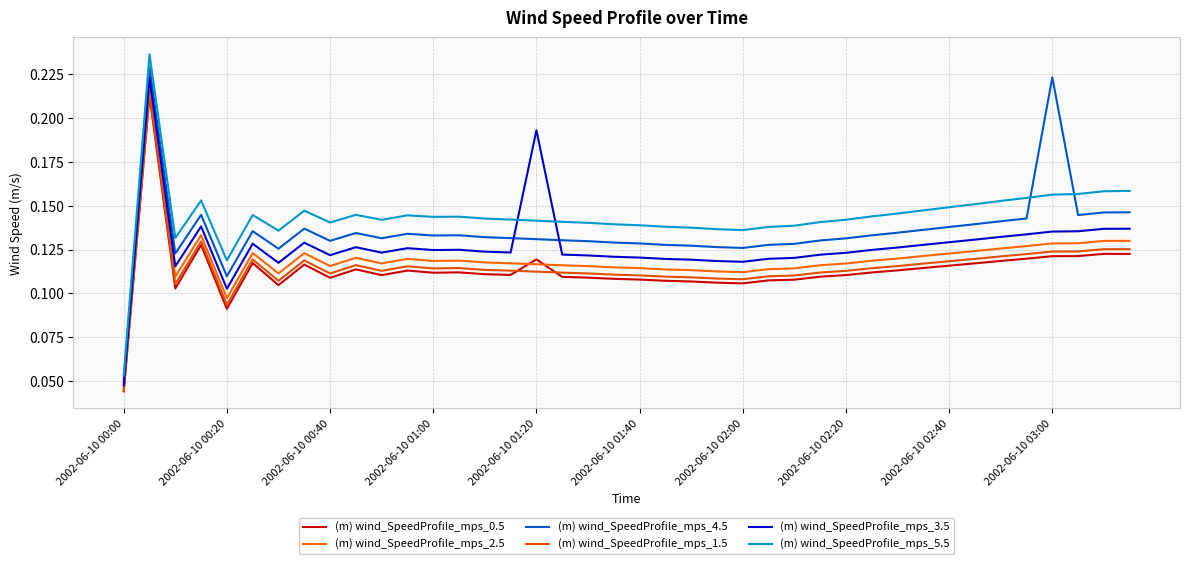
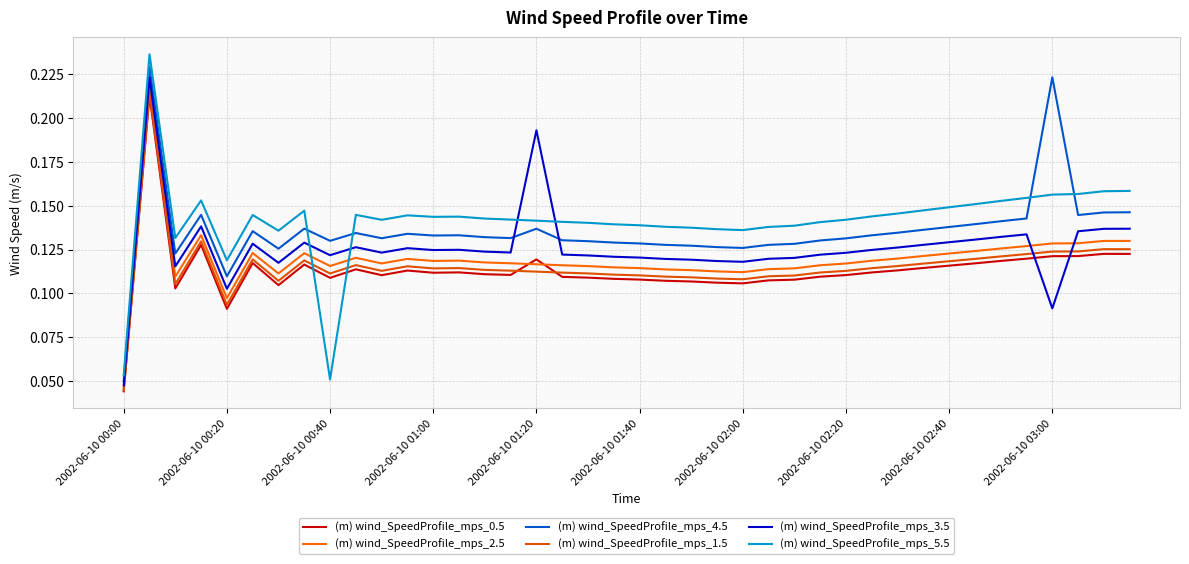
(m) wind_SpeedProfile_mps_5.5, 2002-06-10 00:40: 0.140 -> 0.051
(m) wind_SpeedProfile_mps_4.5, 2002-06-10 01:20: 0.131 -> 0.137
(m) wind_SpeedProfile_mps_3.5, 2002-06-10 03:00: 0.135 -> 0.091
